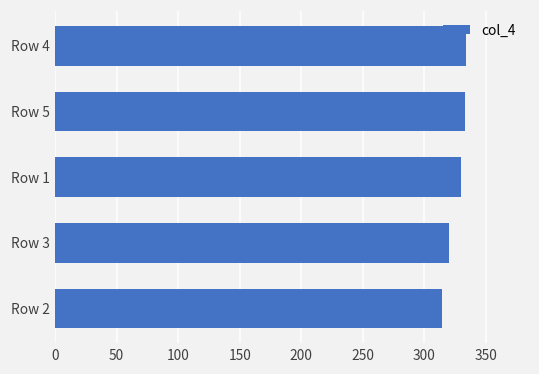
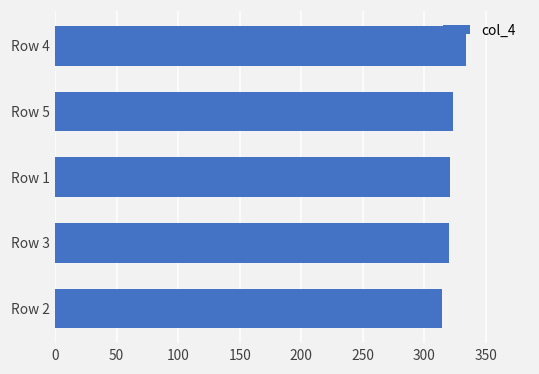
Row 5: 333 -> 323
Row 1: 330 -> 321
